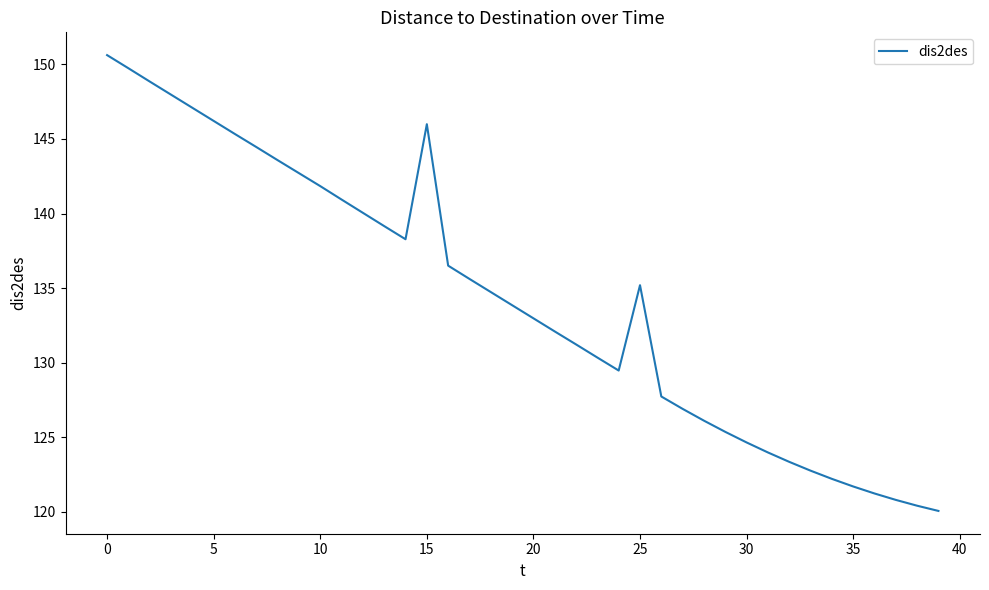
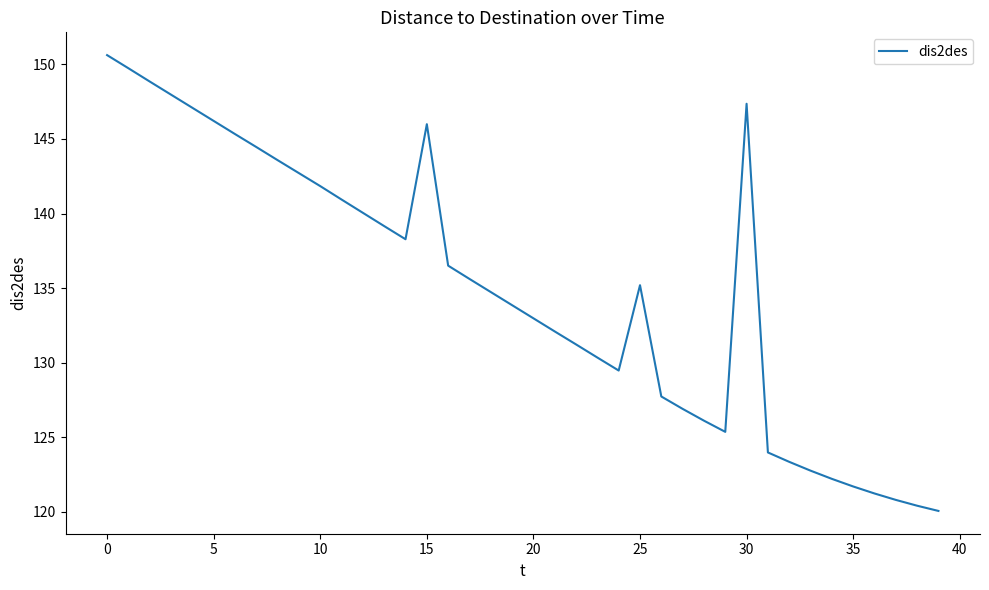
30: 124.7 -> 147.4
